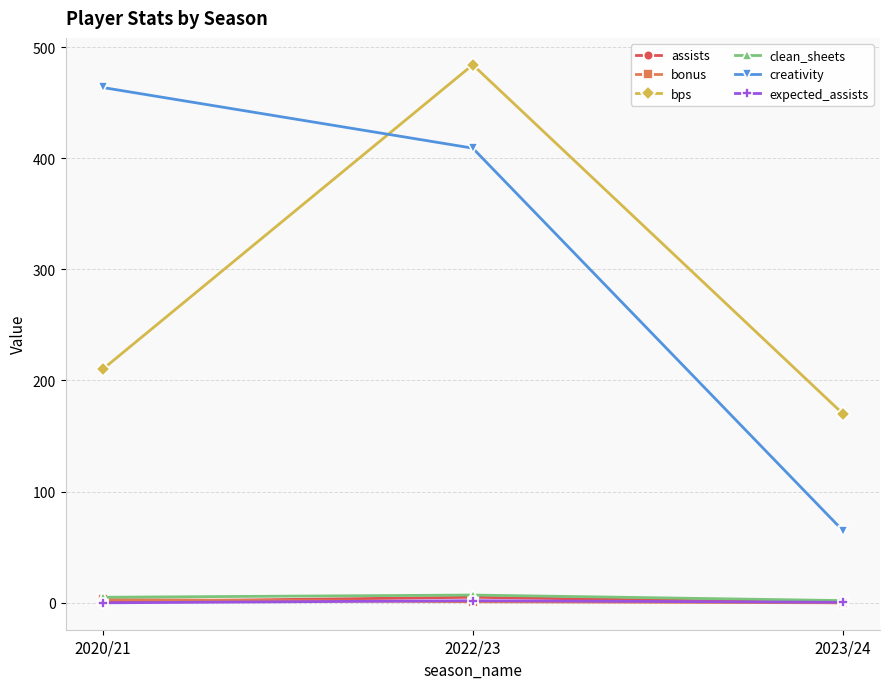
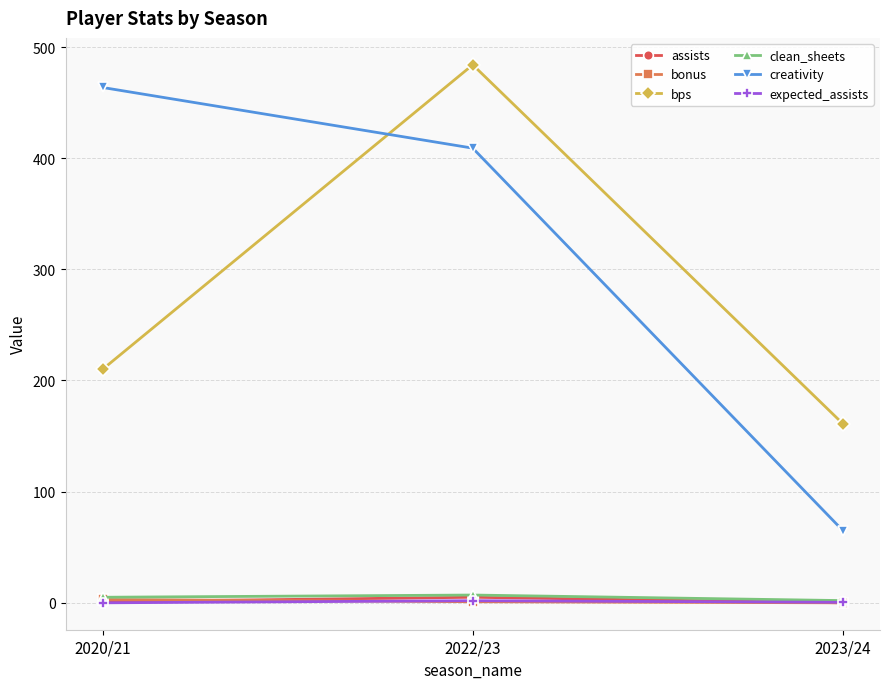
bps, 2023/24: 170 -> 161
